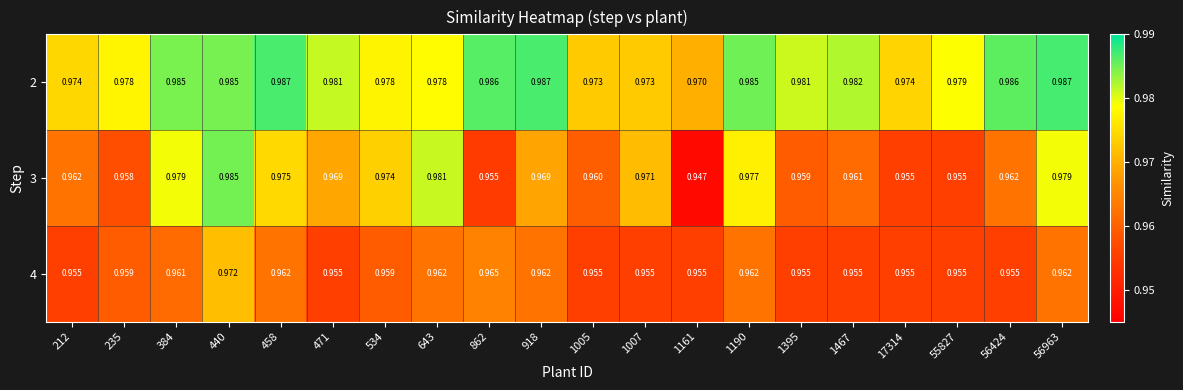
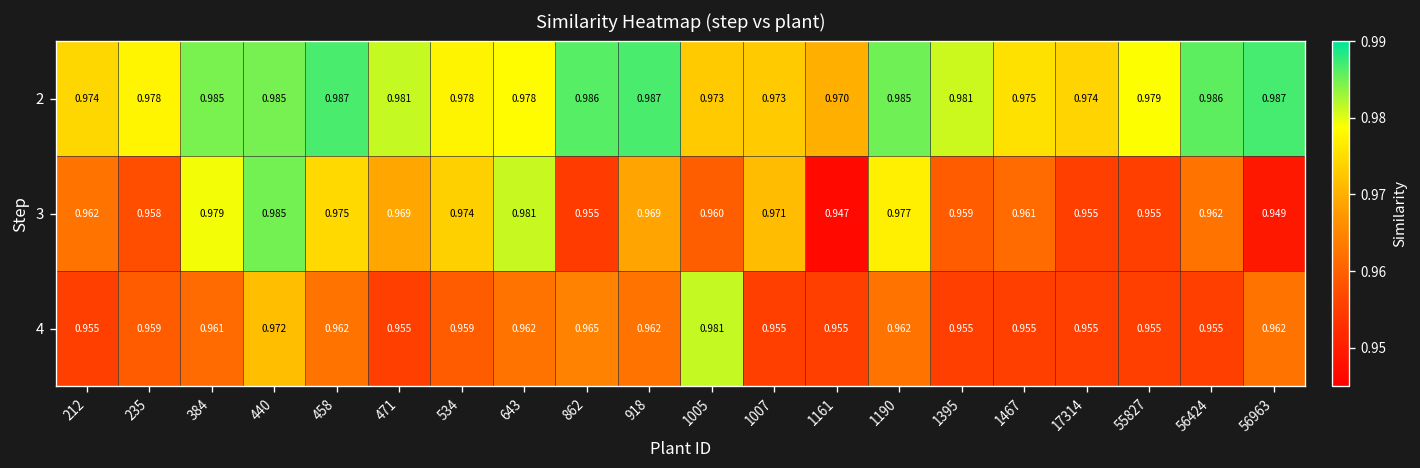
2, 1467: 0.982 -> 0.975
3, 56963: 0.979 -> 0.949
4, 1005: 0.955 -> 0.981
